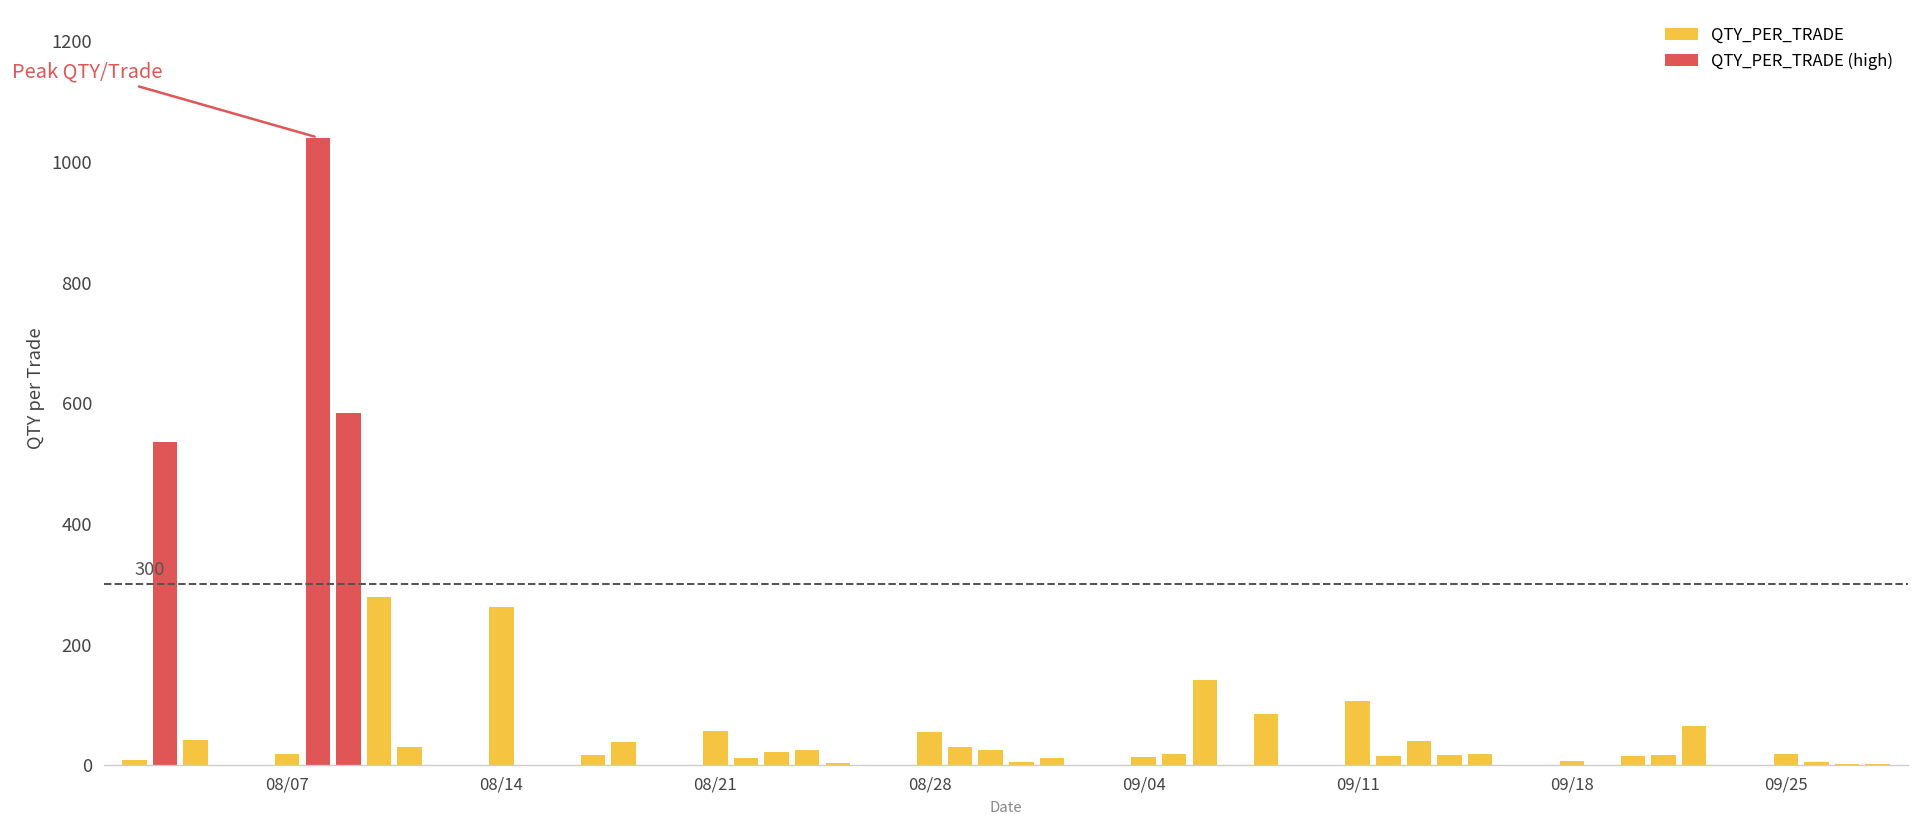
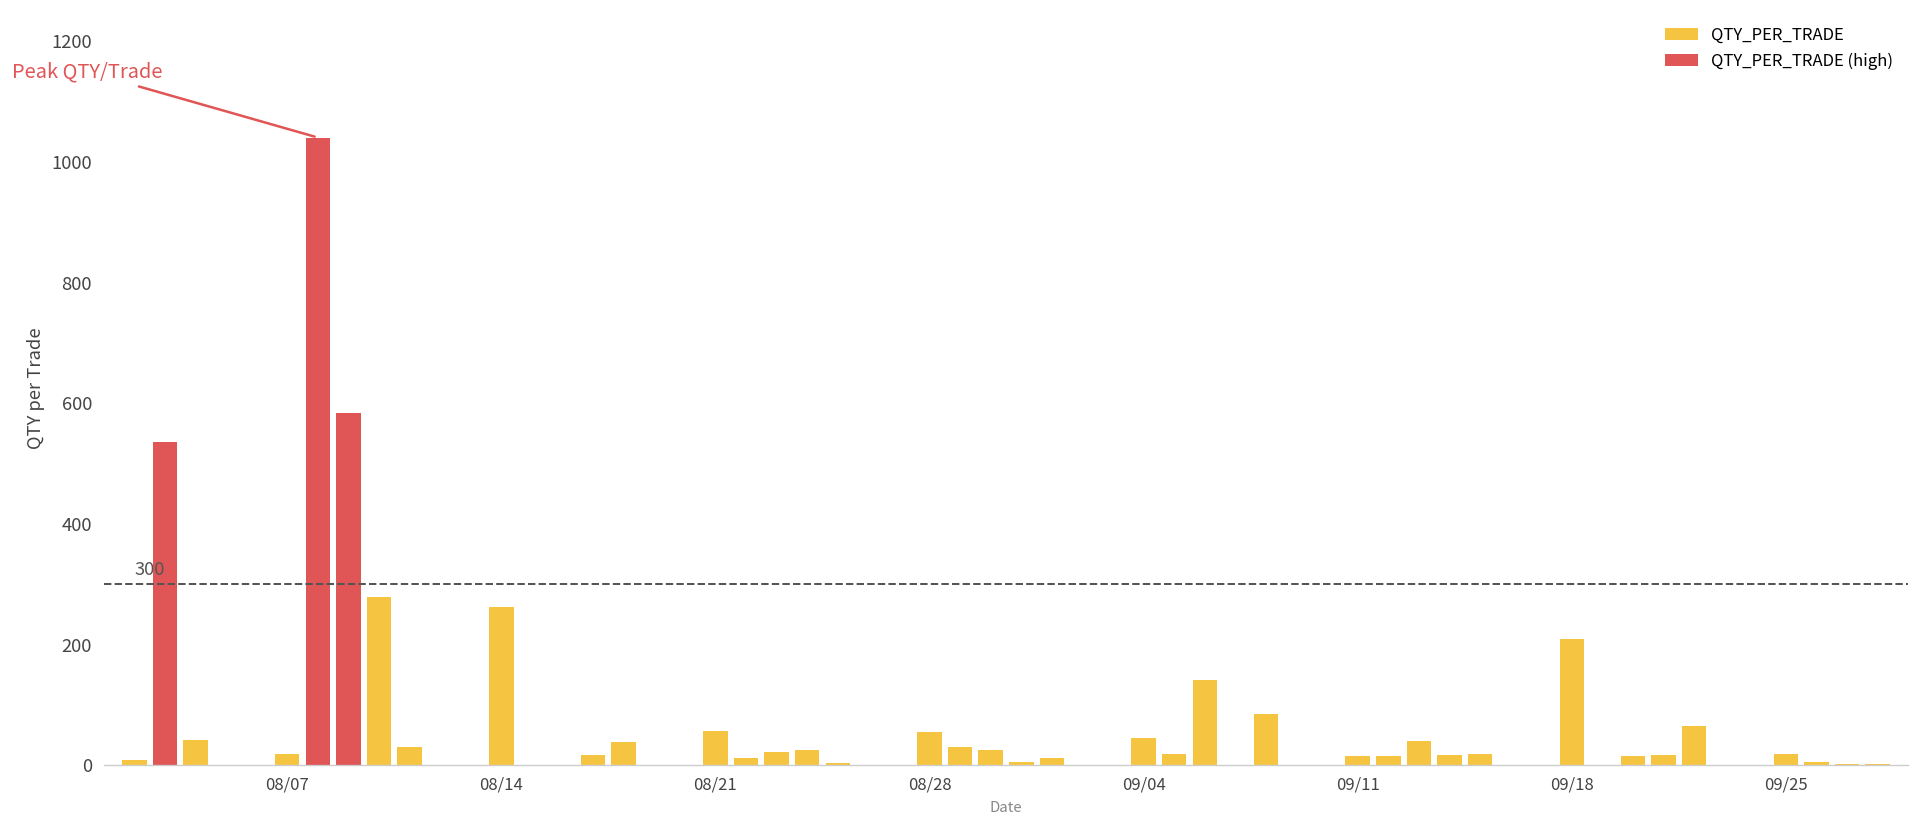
QTY_PER_TRADE, 09/04: 10 -> 50
QTY_PER_TRADE, 09/11: 110 -> 20
QTY_PER_TRADE, 09/18: 10 -> 210
